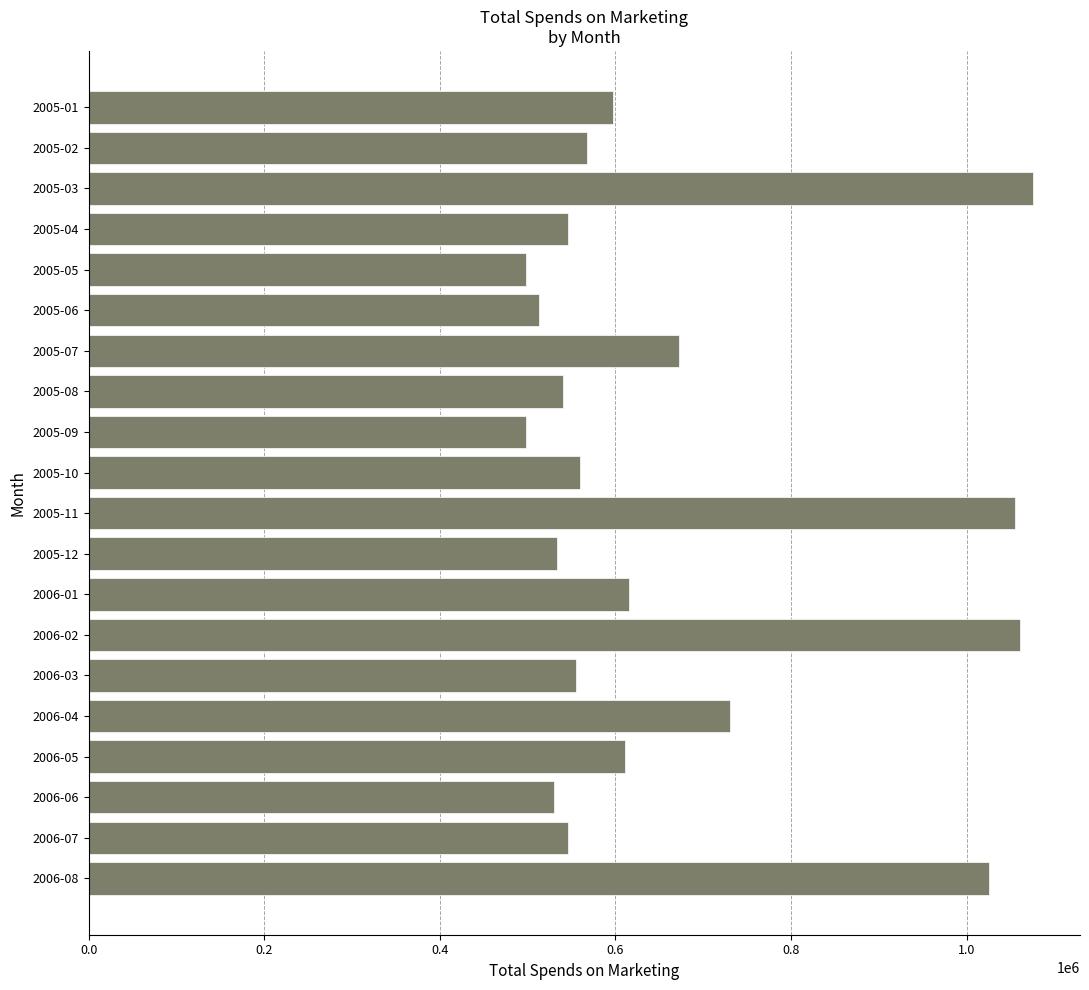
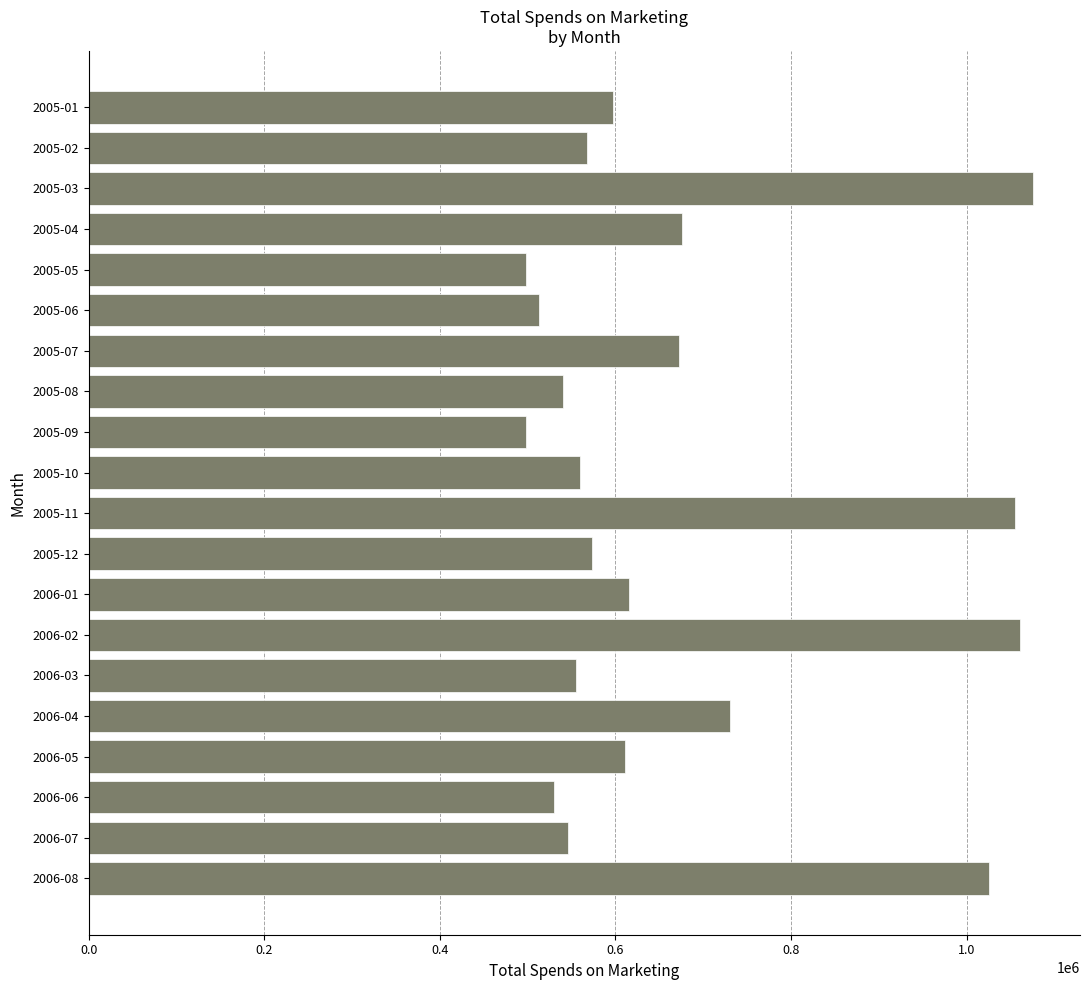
2005-04: 550000 -> 680000
2005-12: 530000 -> 570000
